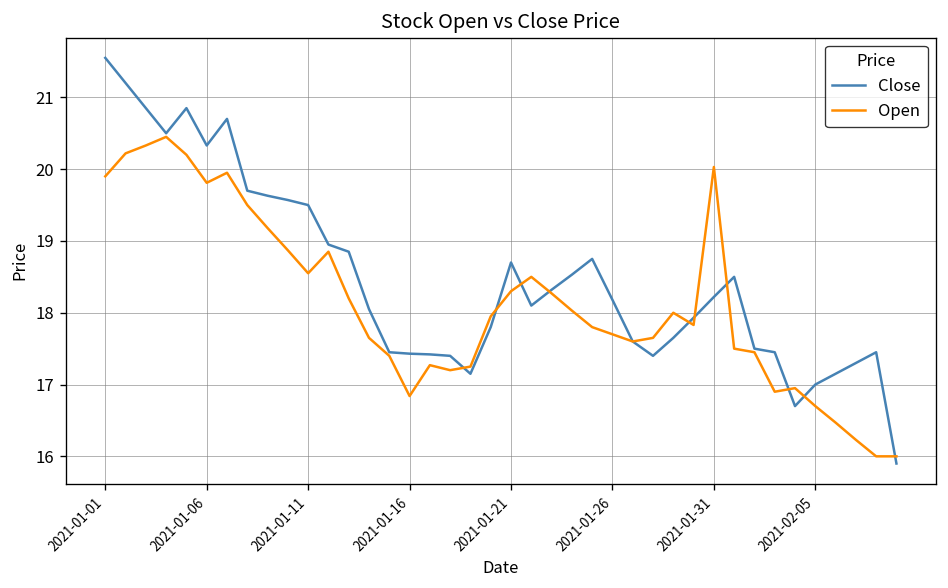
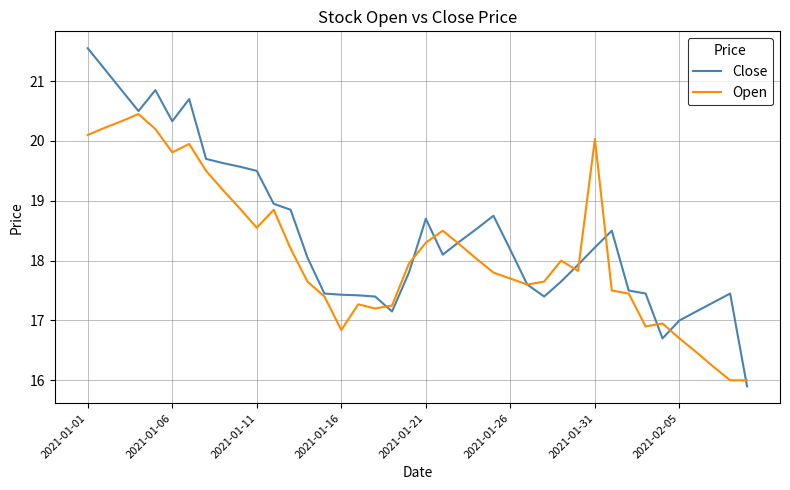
Open, 2021-01-01: 19.9 -> 20.1
